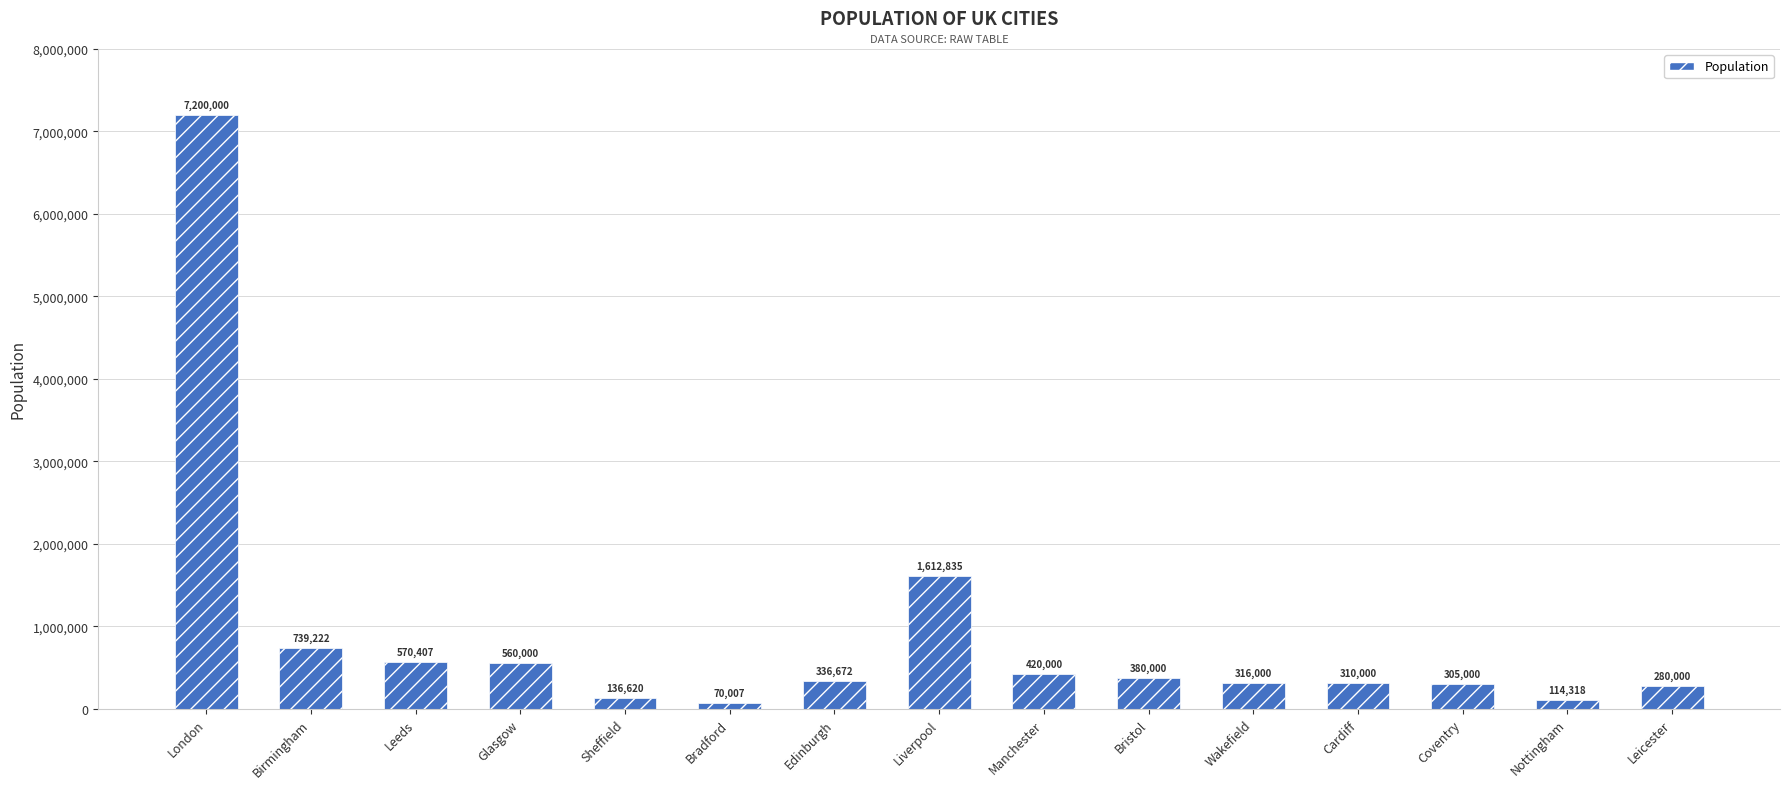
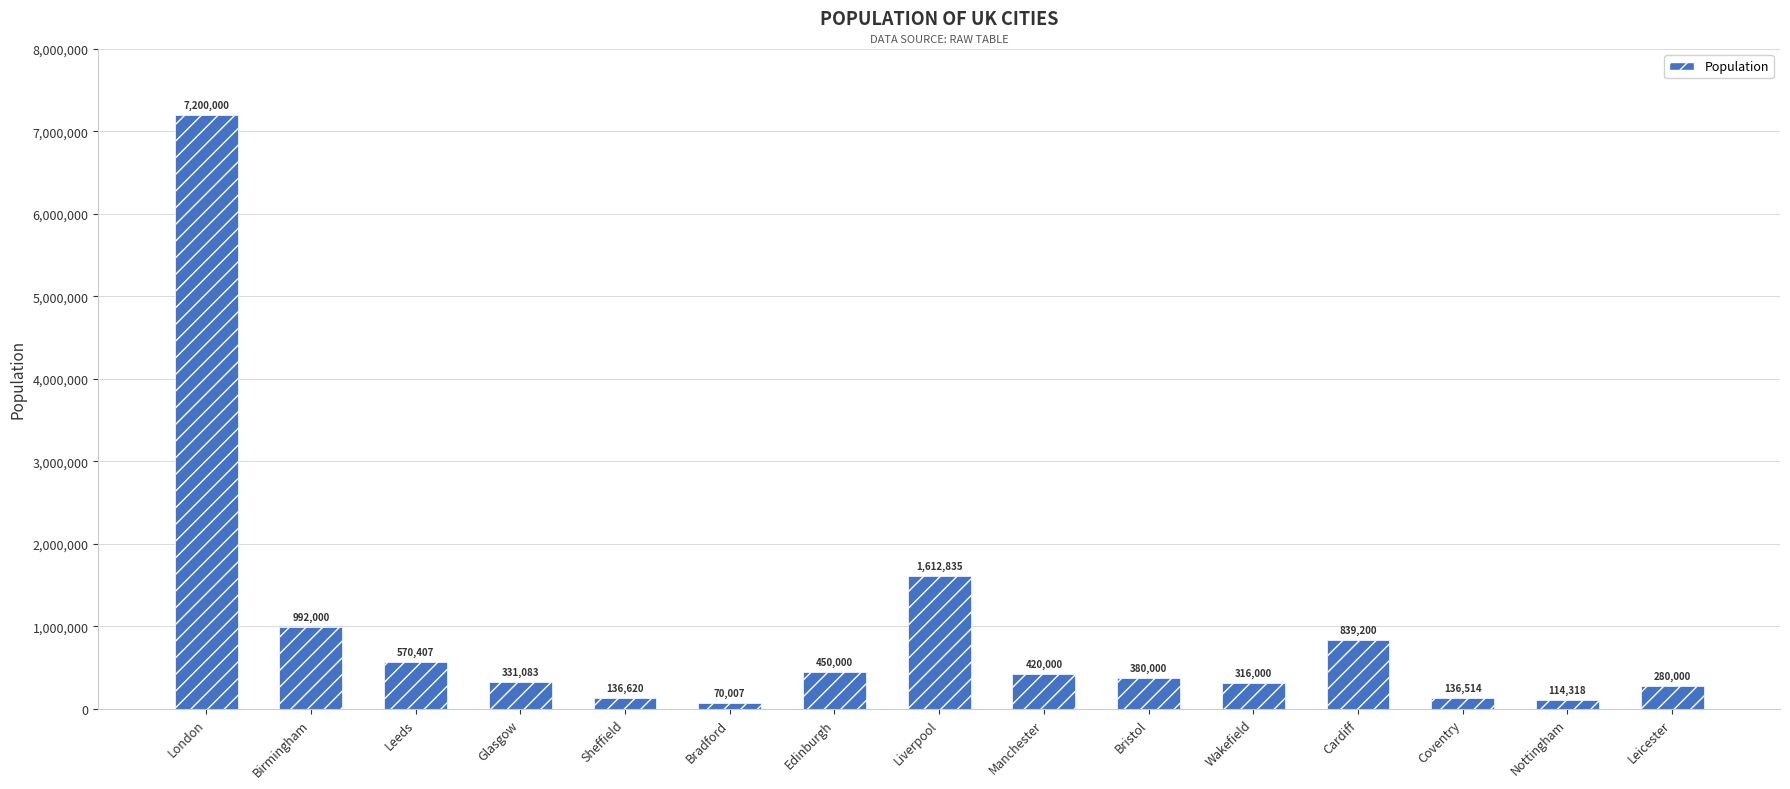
Birmingham: 739,222 -> 992,000
Glasgow: 560,000 -> 331,083
Edinburgh: 336,672 -> 450,000
Cardiff: 310,000 -> 839,200
Coventry: 305,000 -> 136,514
